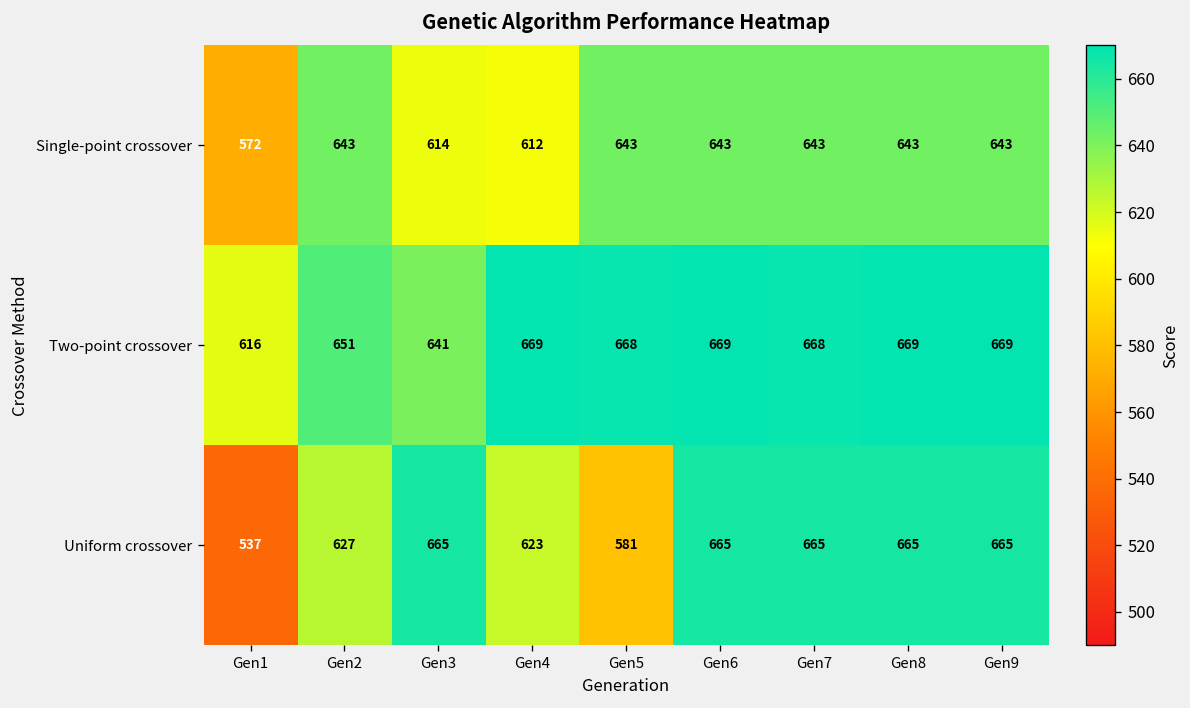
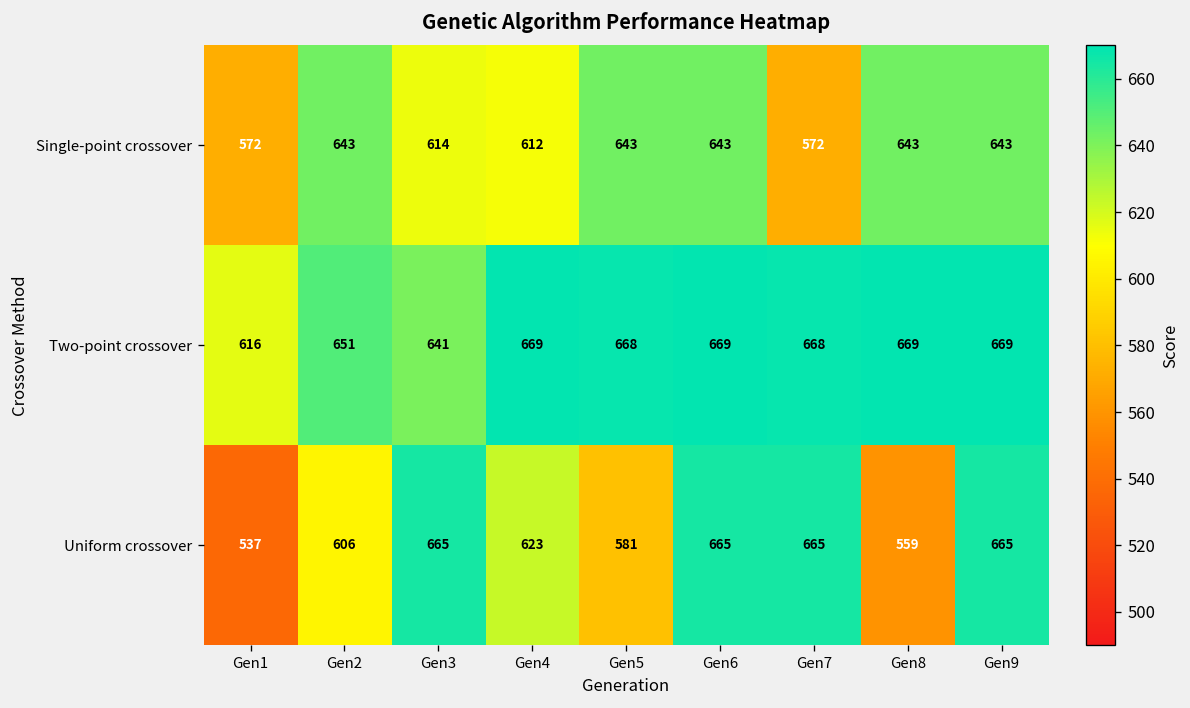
Single-point crossover, Gen7: 643 -> 572
Uniform crossover, Gen2: 627 -> 606
Uniform crossover, Gen8: 665 -> 559
